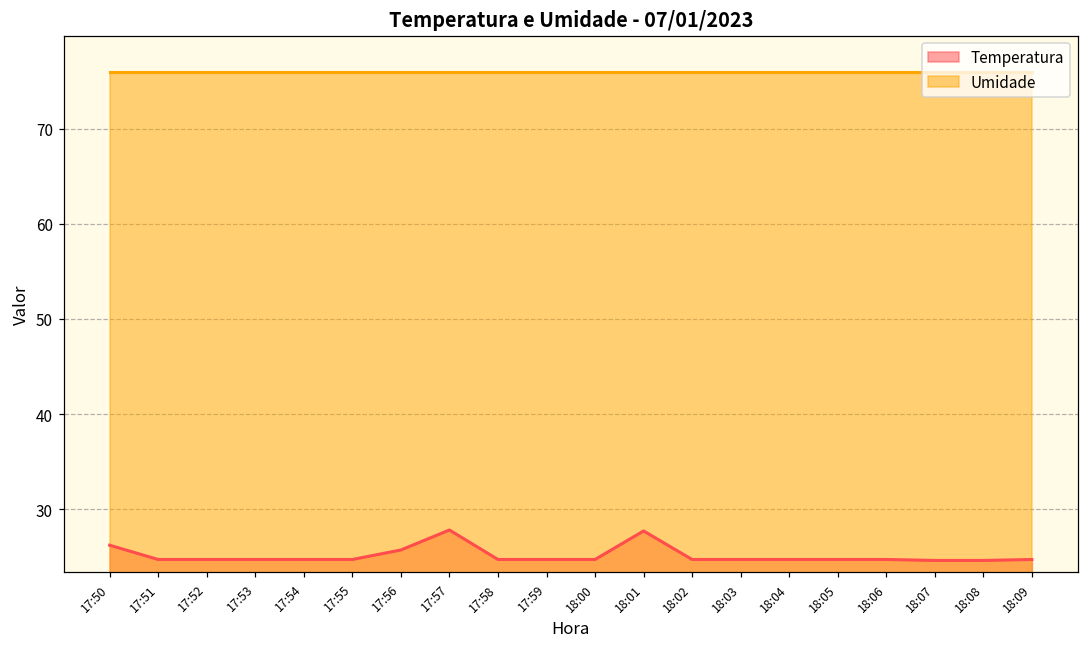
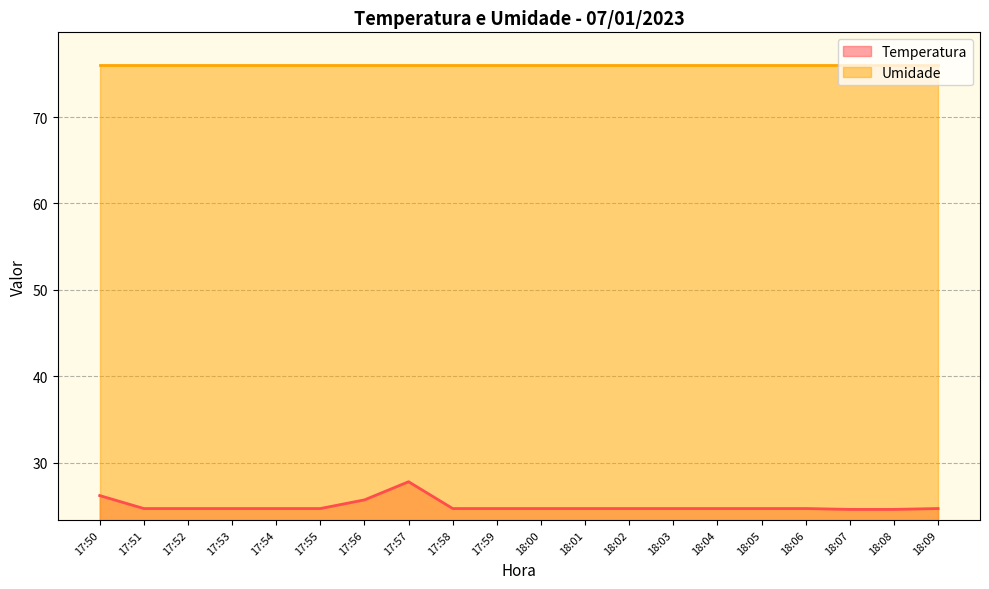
Temperatura, 18:01: 28 -> 25
